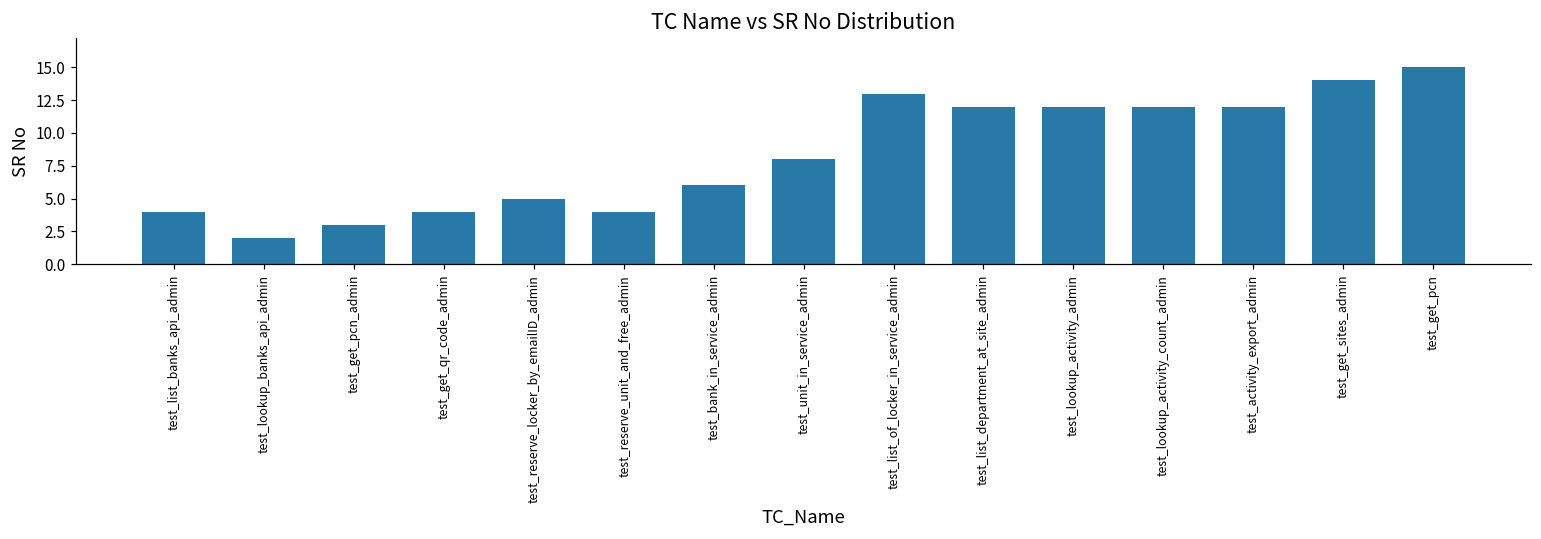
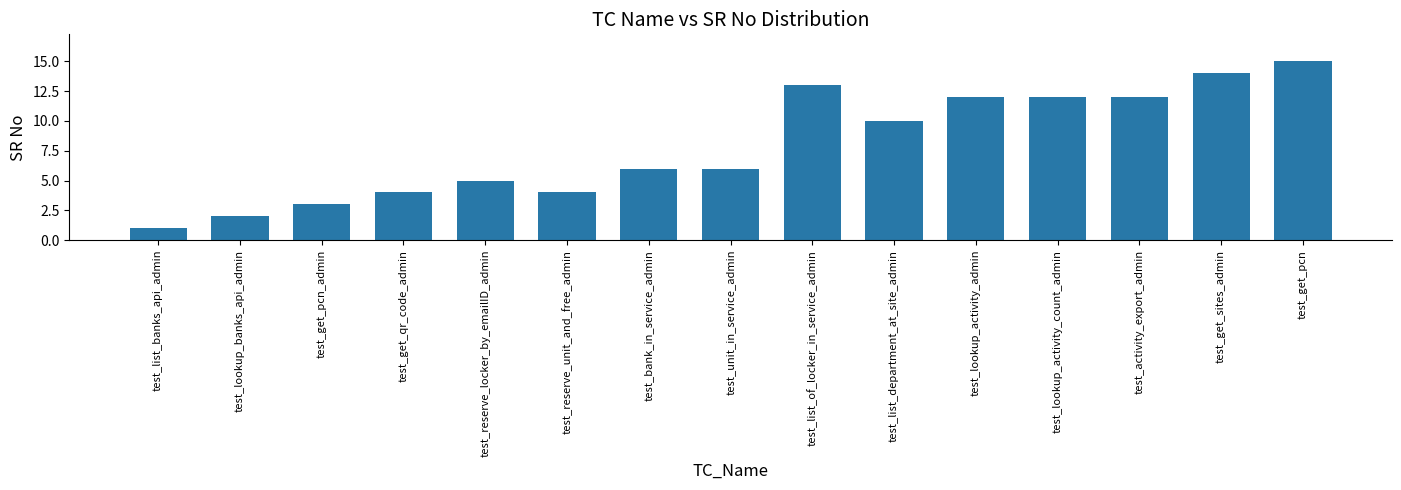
test_list_banks_api_admin: 4 -> 1
test_unit_in_service_admin: 8 -> 6
test_list_department_at_site_admin: 12 -> 10
